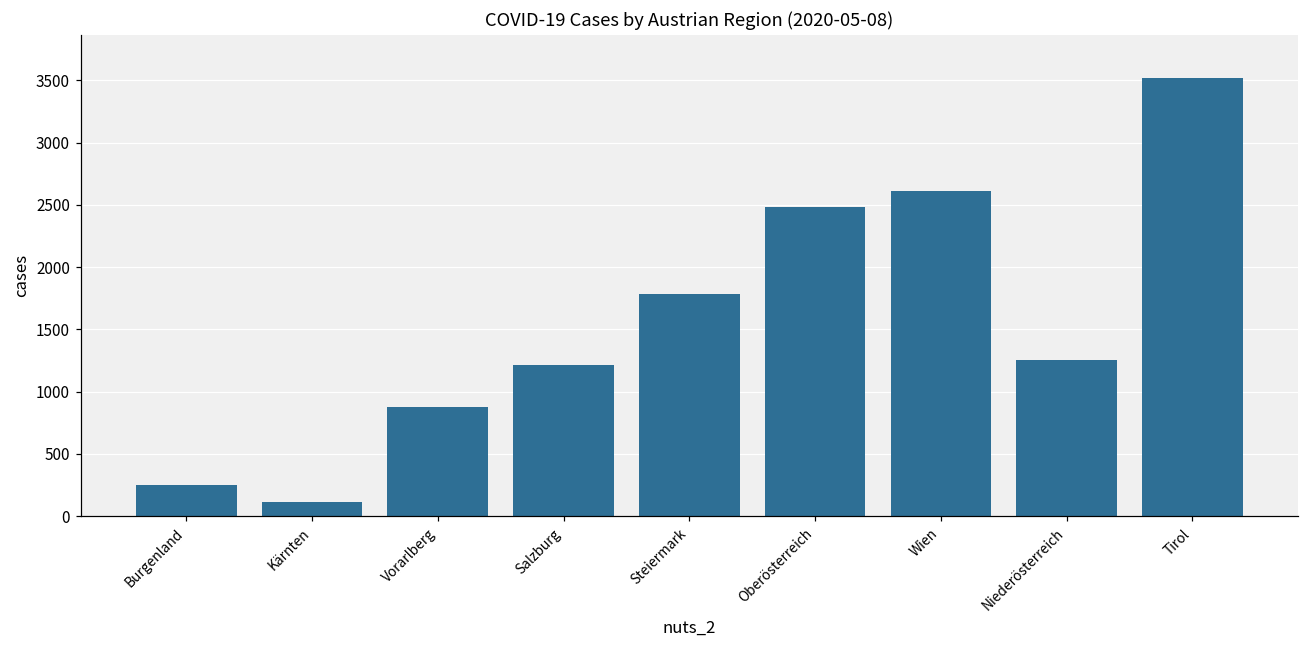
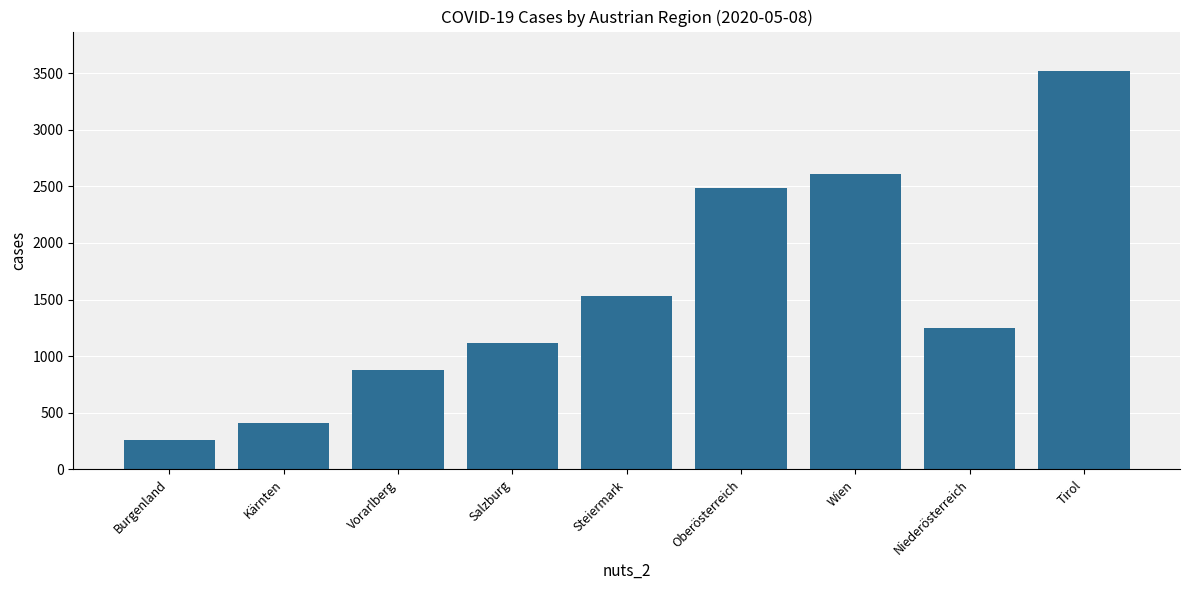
Kärnten: 110 -> 410
Salzburg: 1210 -> 1120
Steiermark: 1790 -> 1530
